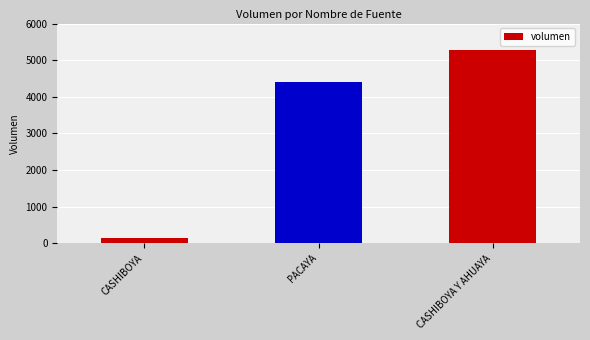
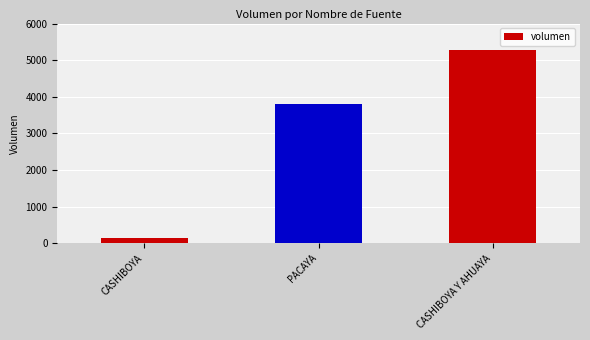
PACAYA: 4400 -> 3800
